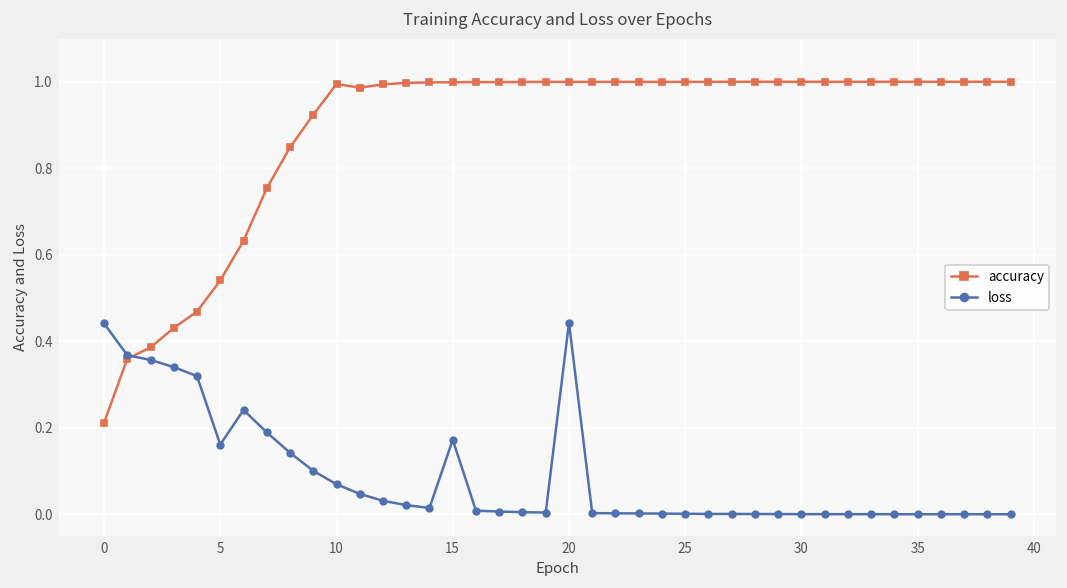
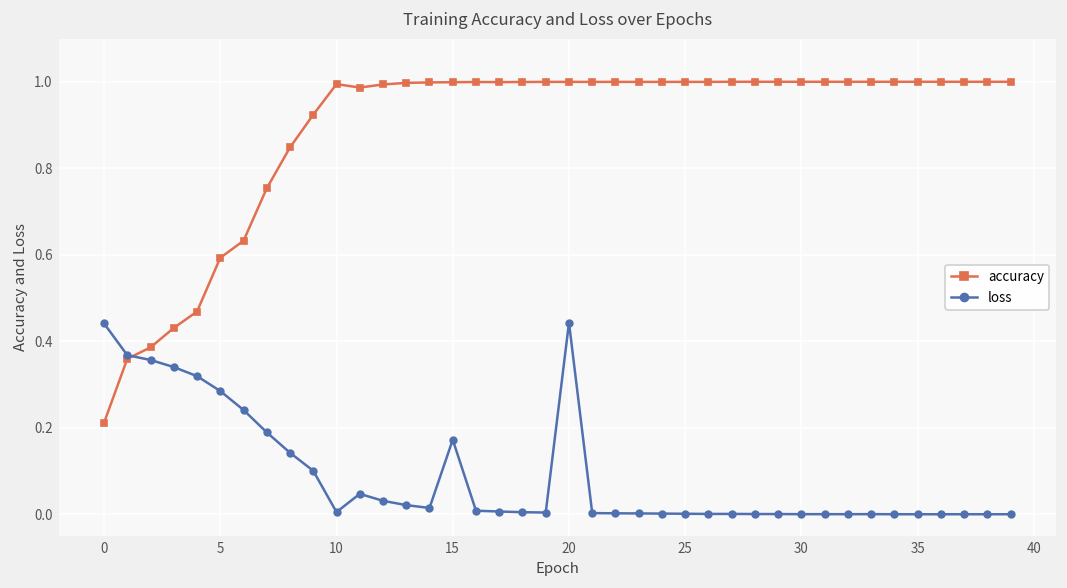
accuracy, 5: 0.54 -> 0.59
loss, 5: 0.16 -> 0.28
loss, 10: 0.07 -> 0.01
